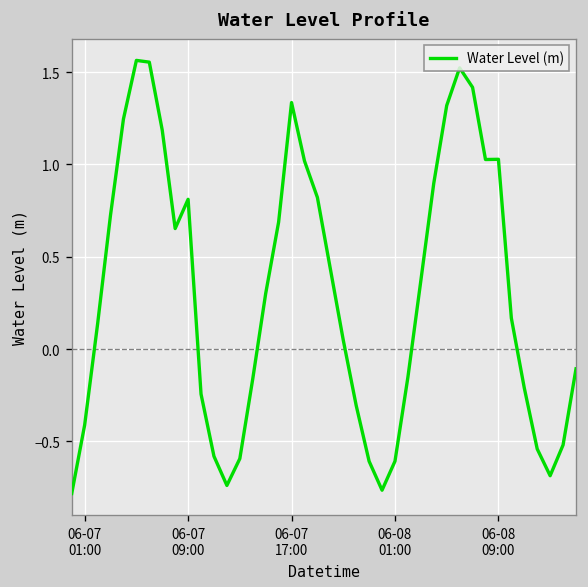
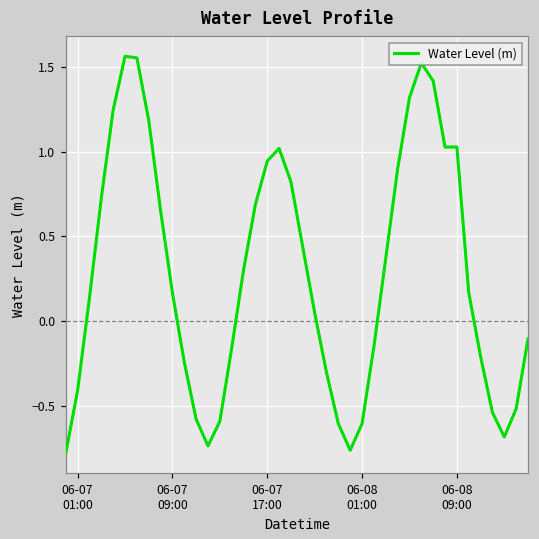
06-07 09:00: 0.81 -> 0.17
06-07 17:00: 1.34 -> 0.94
